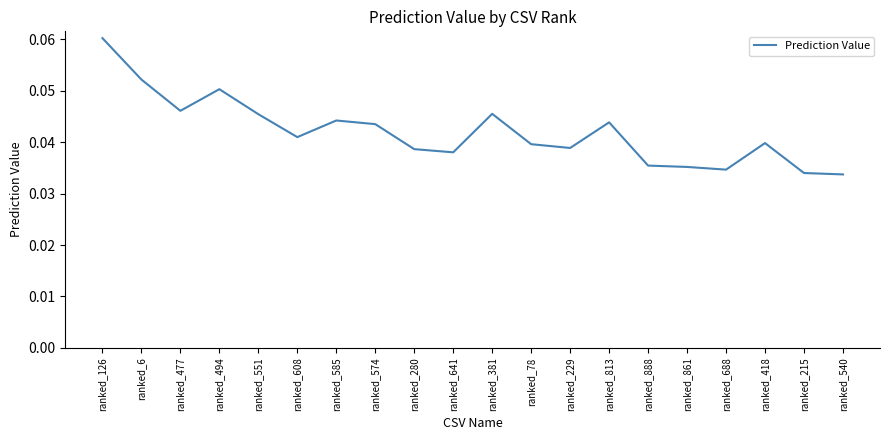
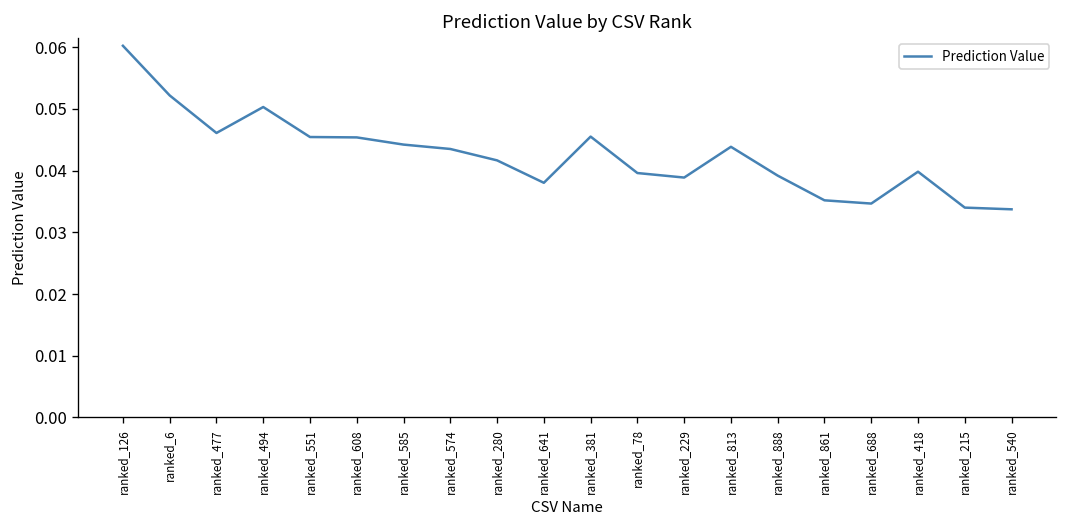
ranked_608: 0.041 -> 0.045
ranked_280: 0.039 -> 0.042
ranked_888: 0.035 -> 0.039
